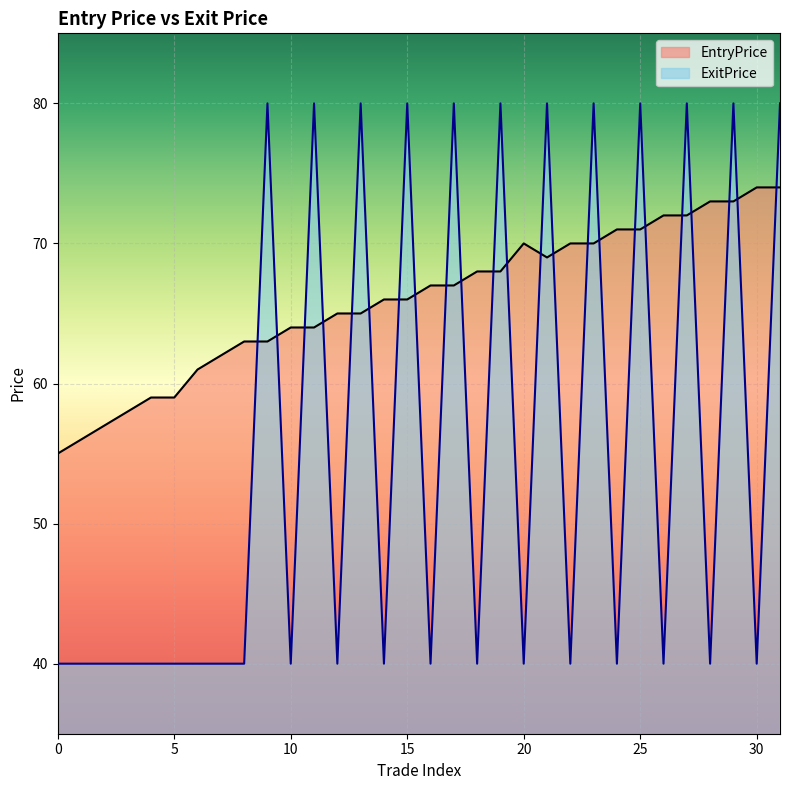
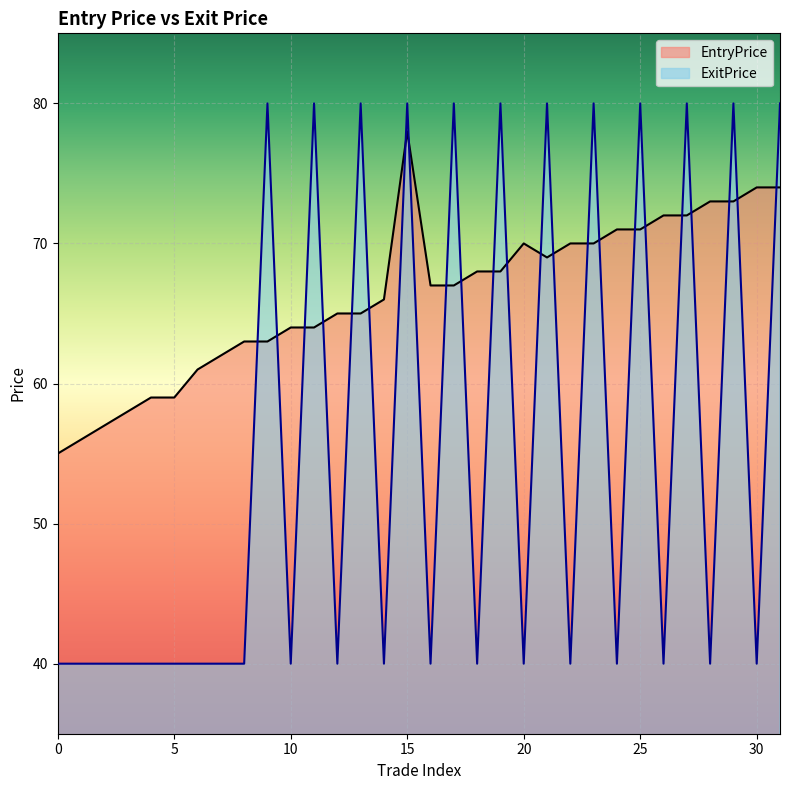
EntryPrice, 15: 66 -> 78
